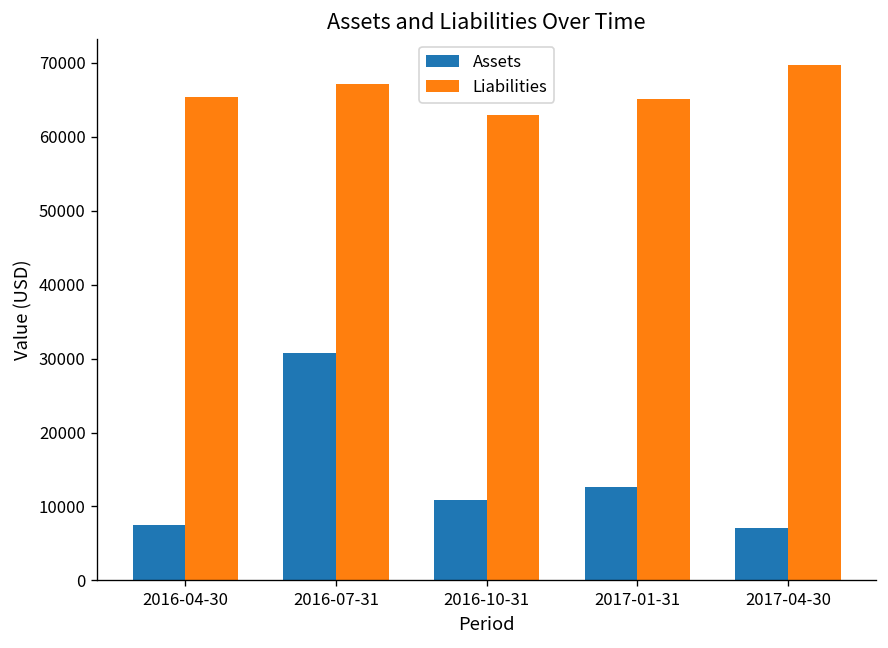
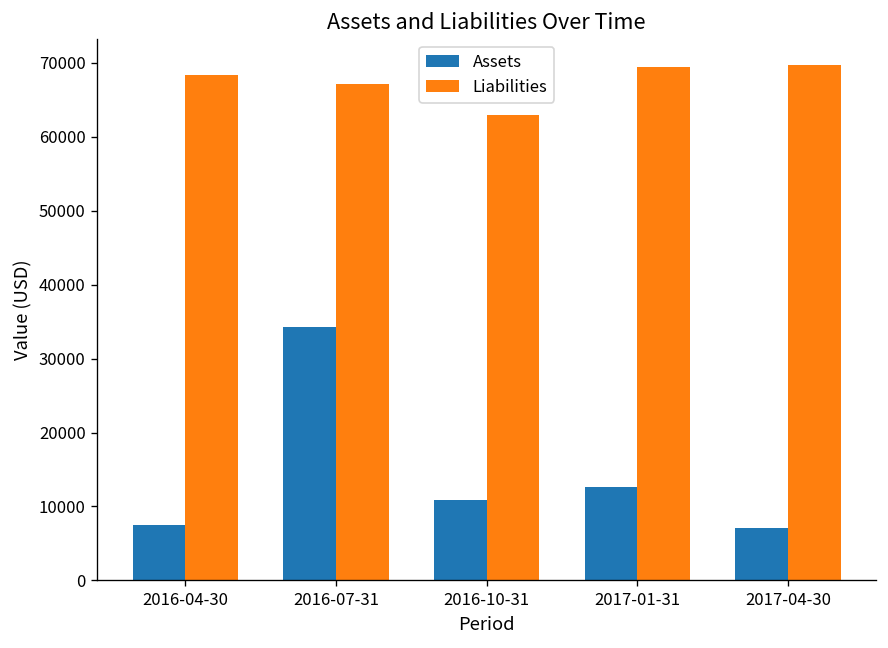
Liabilities, 2016-04-30: 65000 -> 68000
Assets, 2016-07-31: 31000 -> 34000
Liabilities, 2017-01-31: 65000 -> 69000
